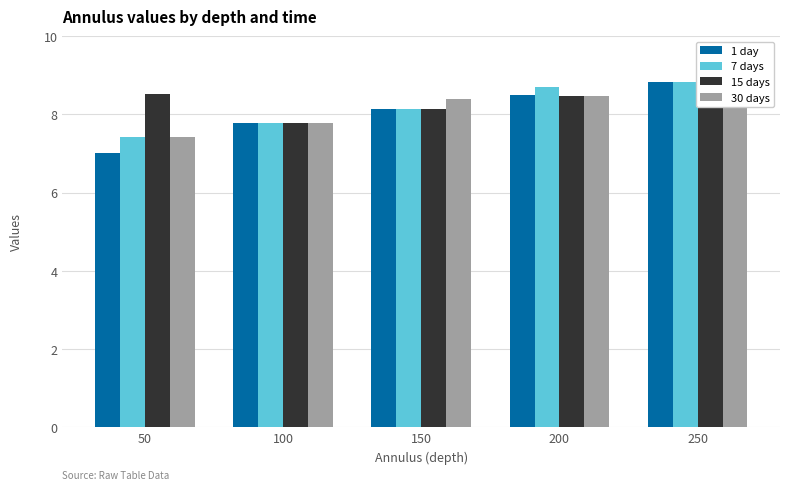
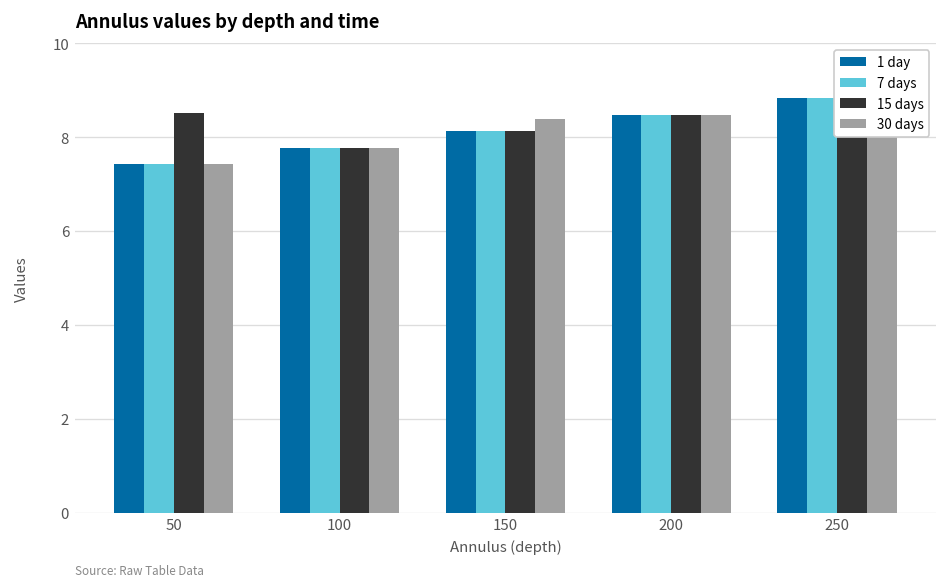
1 day, 50: 7.0 -> 7.4
7 days, 200: 8.7 -> 8.5
